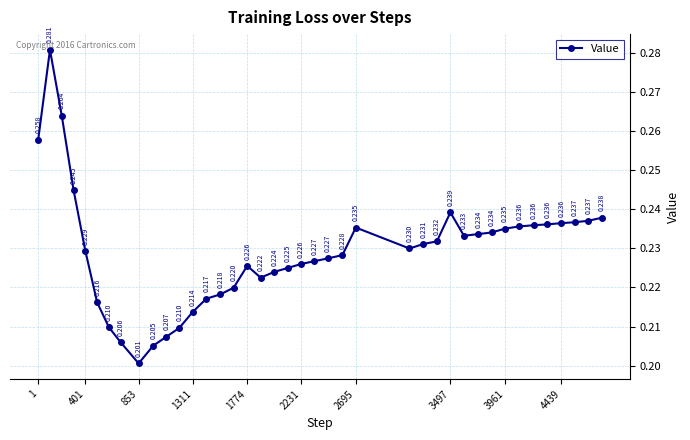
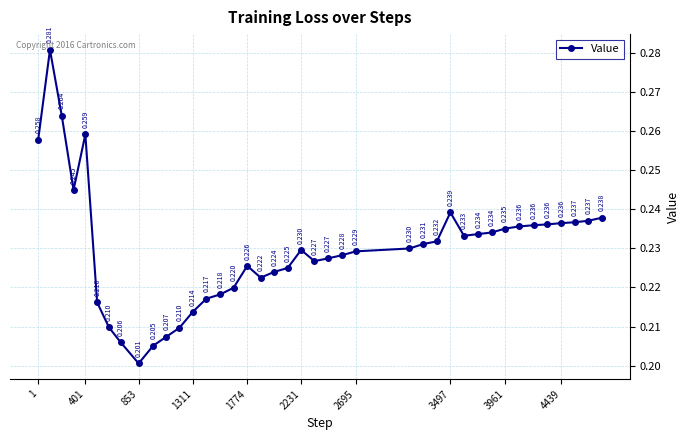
401: 0.229 -> 0.259
2231: 0.226 -> 0.230
2695: 0.235 -> 0.229
